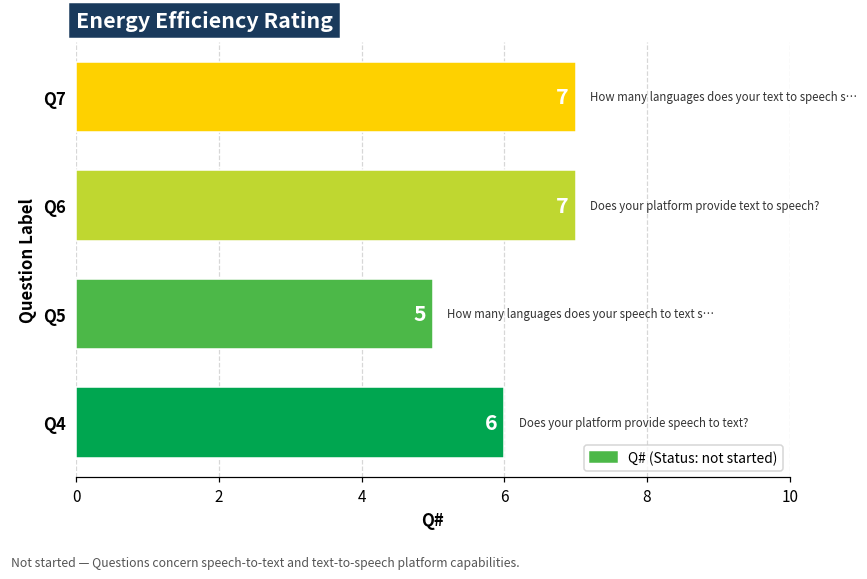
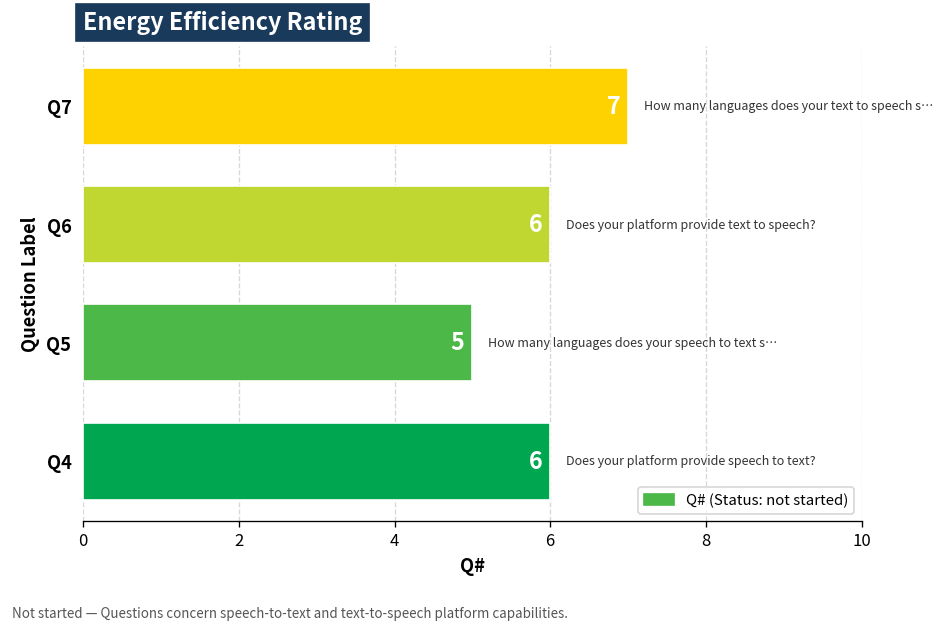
Q6: 7 -> 6
